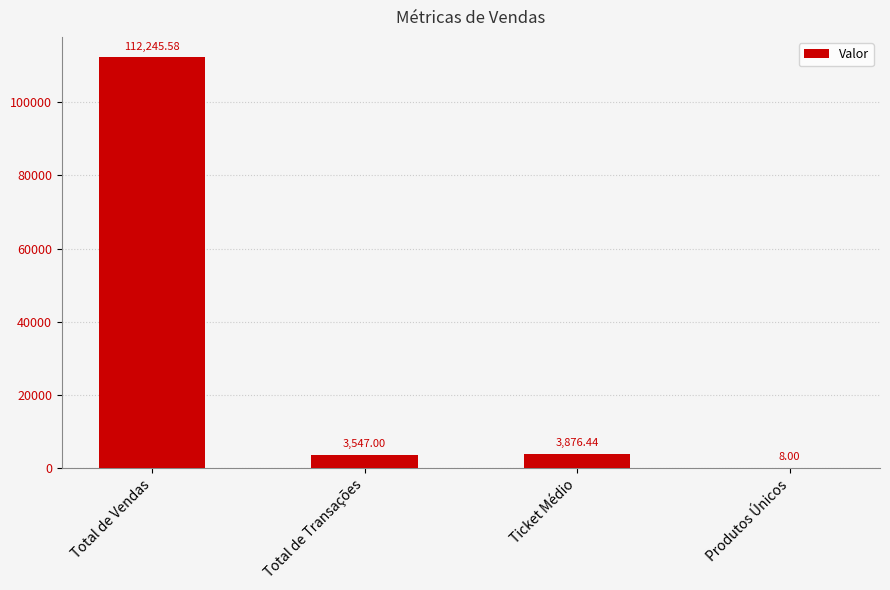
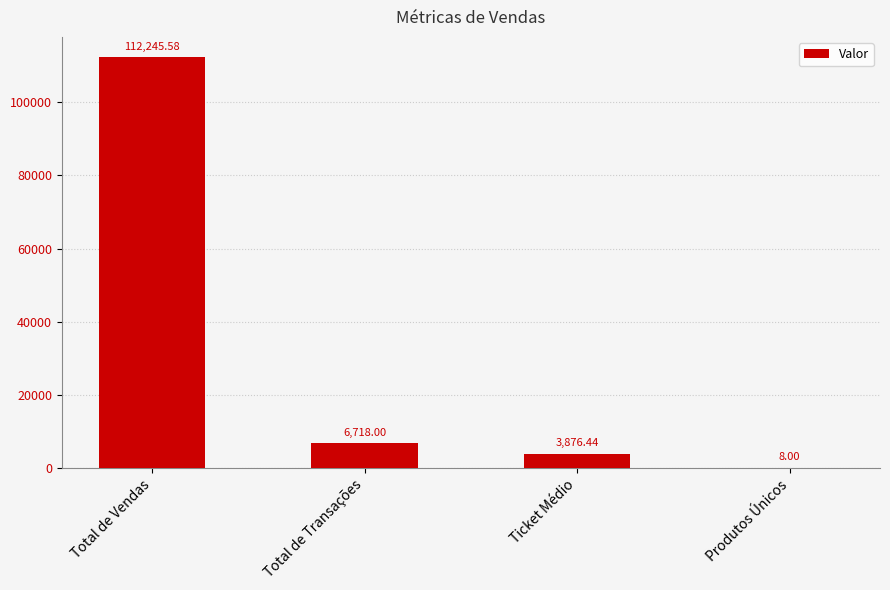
Total de Transações: 3,547.00 -> 6,718.00
